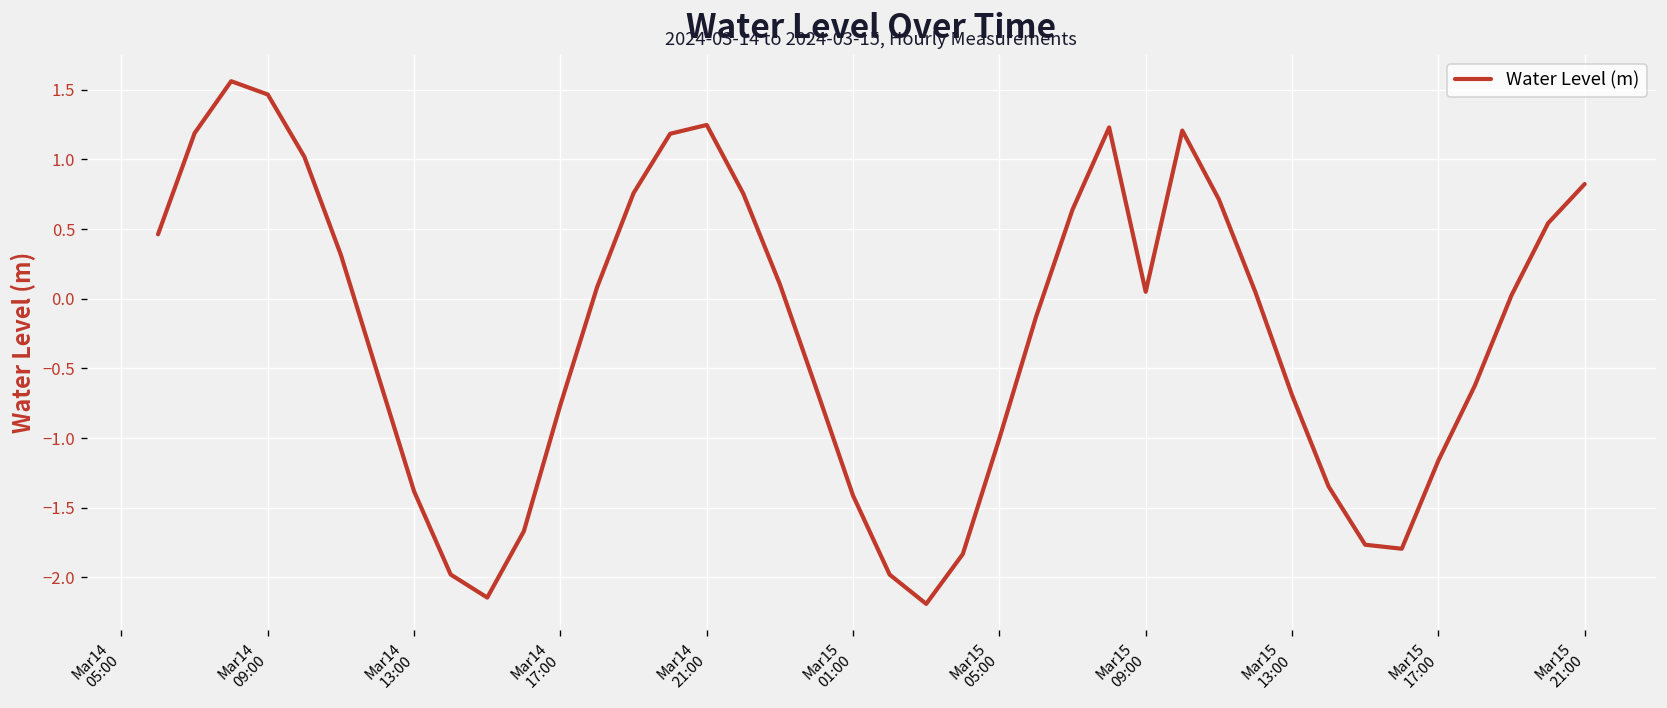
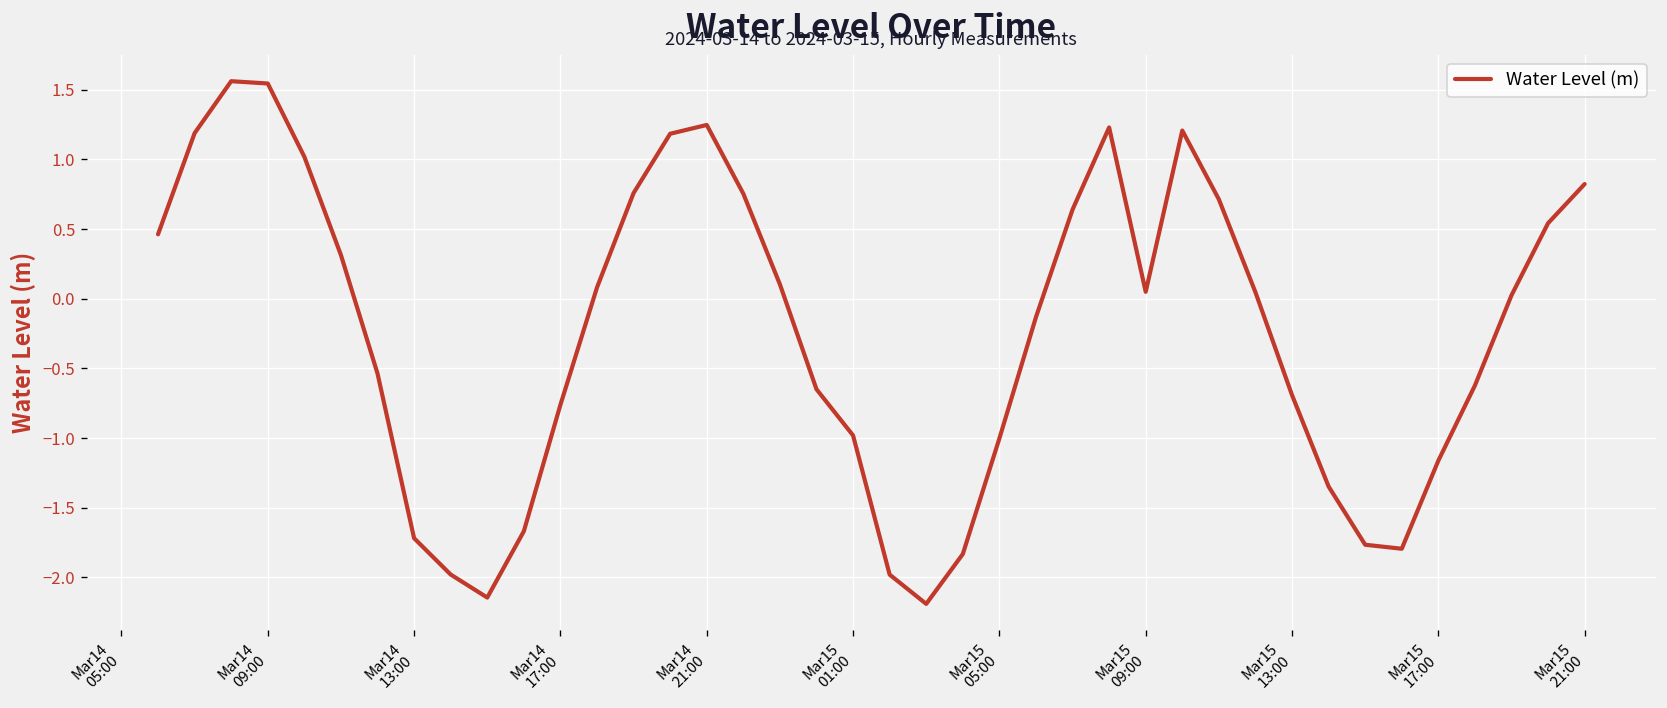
Mar14 09:00: 1.47 -> 1.54
Mar14 13:00: -1.38 -> -1.72
Mar15 01:00: -1.41 -> -0.98
